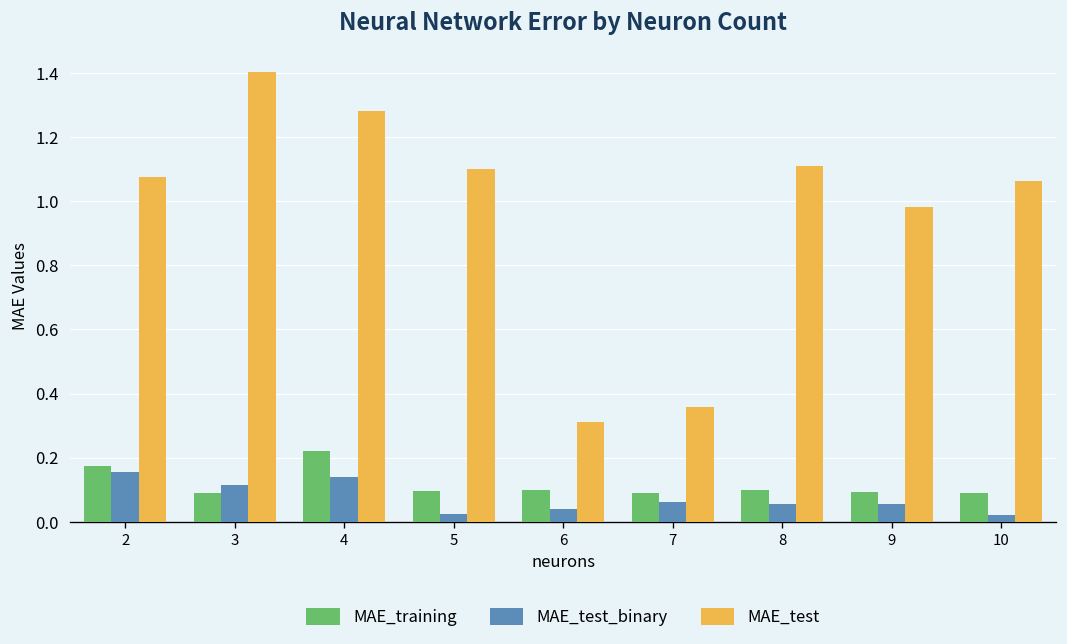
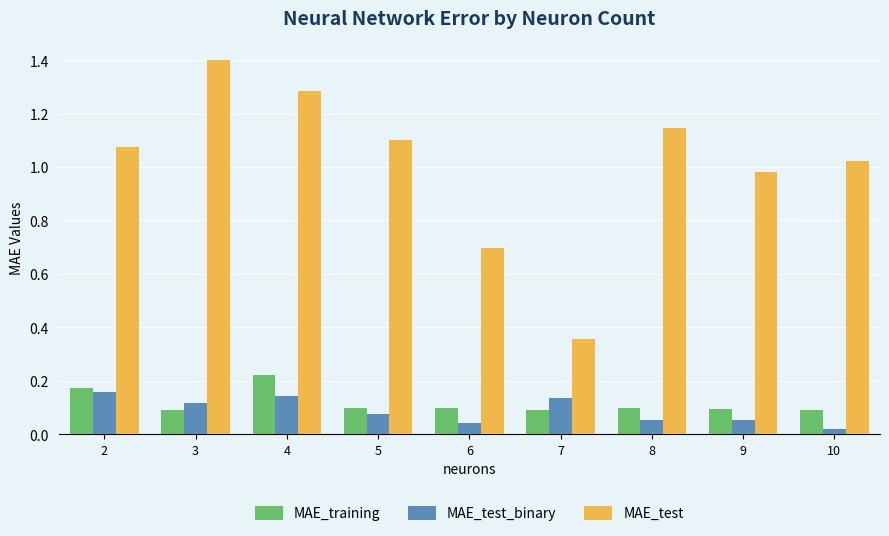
MAE_test_binary, 5: 0.02 -> 0.07
MAE_test, 6: 0.31 -> 0.70
MAE_test_binary, 7: 0.06 -> 0.14
MAE_test, 8: 1.11 -> 1.15
MAE_test, 10: 1.06 -> 1.02
